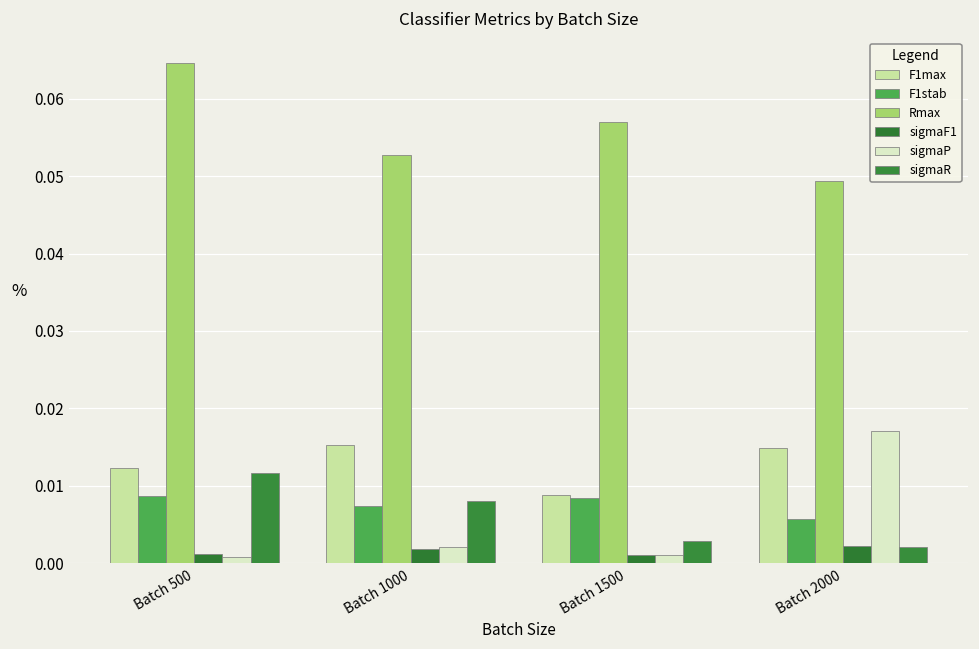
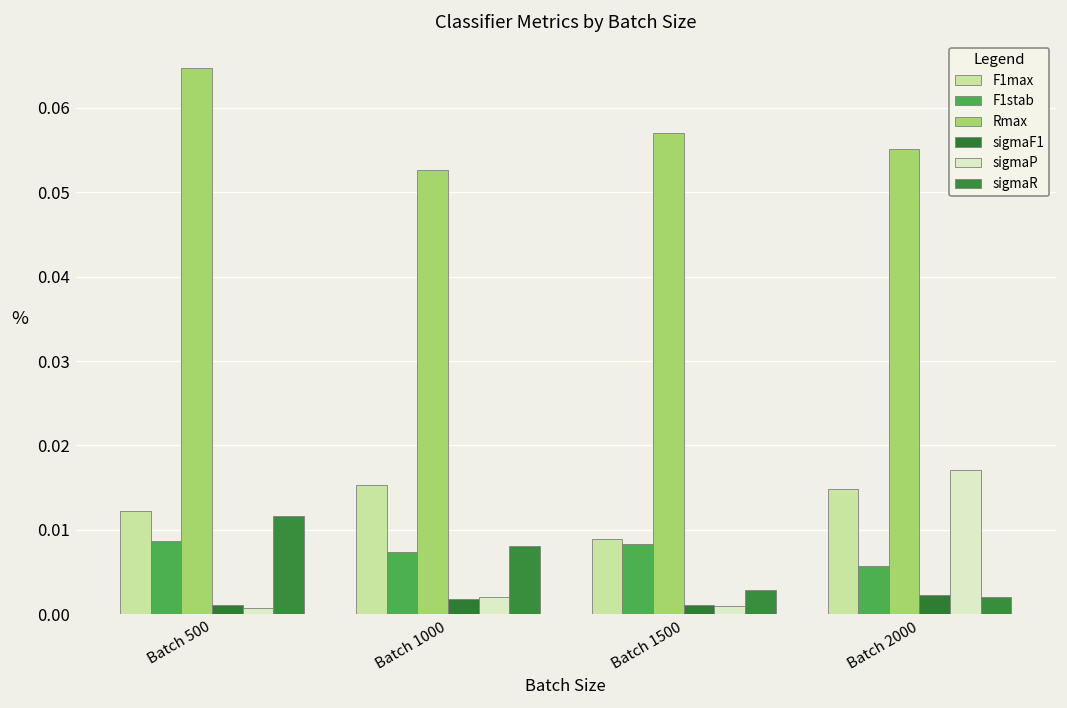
Rmax, Batch 2000: 0.049 -> 0.055
